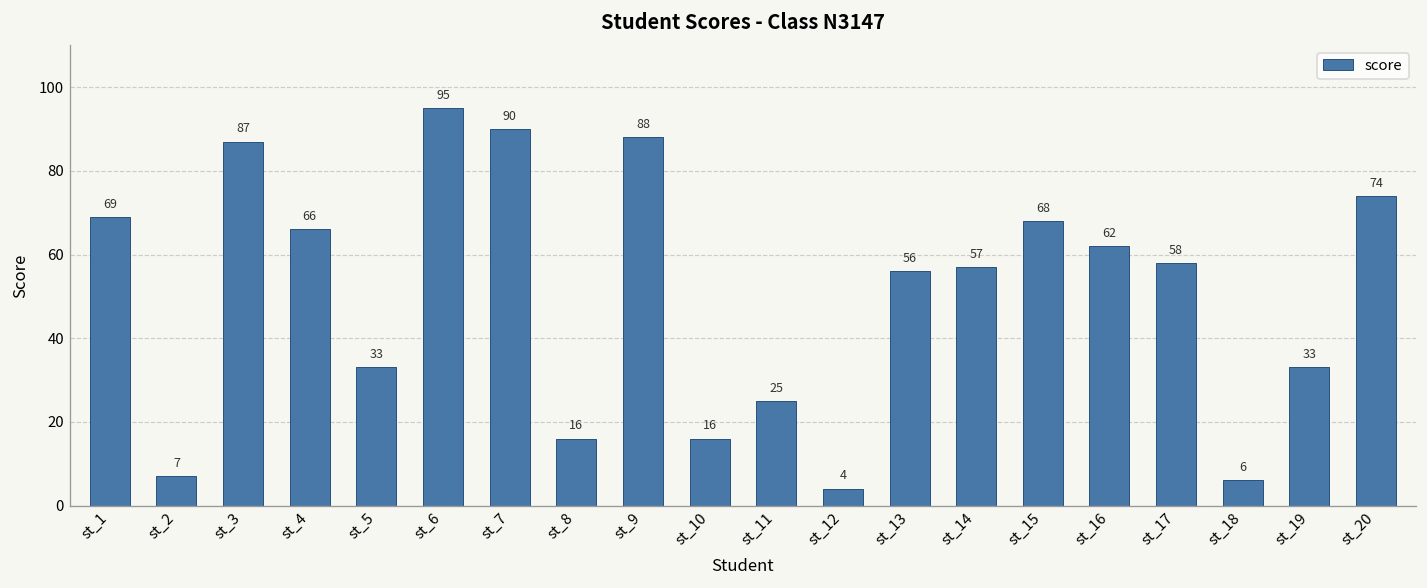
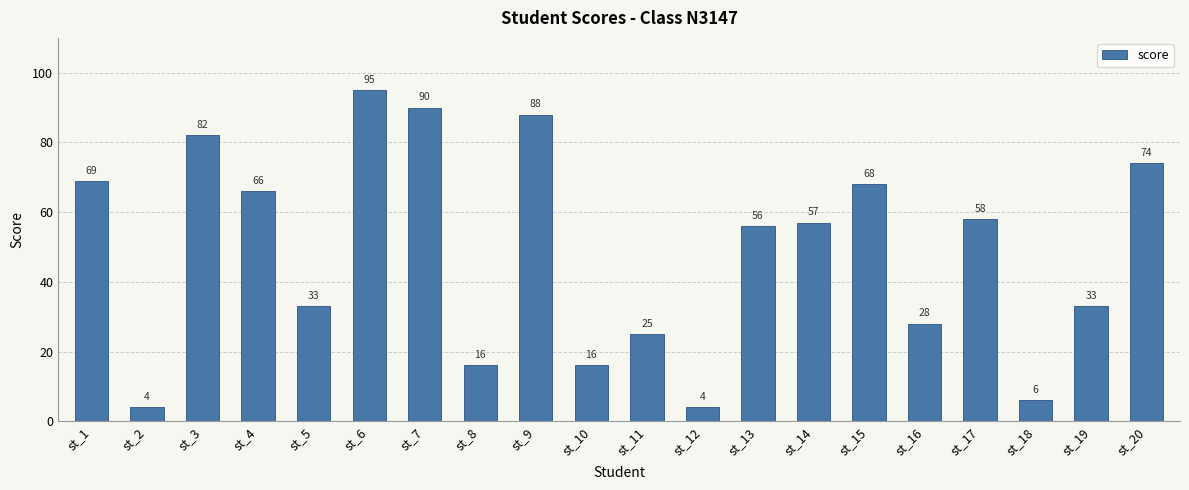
st_2: 7 -> 4
st_3: 87 -> 82
st_16: 62 -> 28
